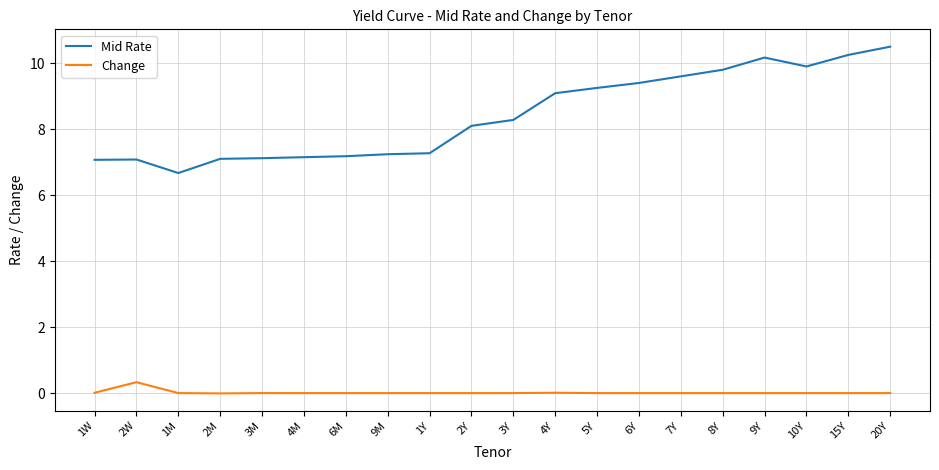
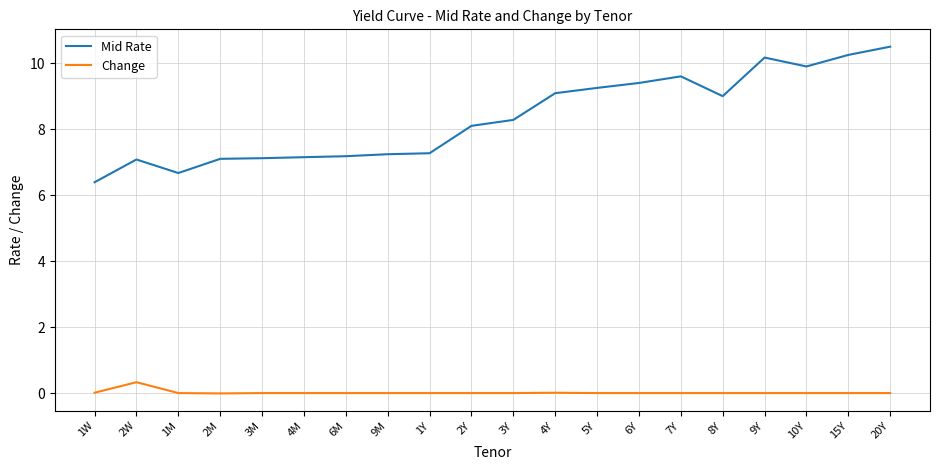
Mid Rate, 1W: 7.1 -> 6.4
Mid Rate, 8Y: 9.8 -> 9.0
